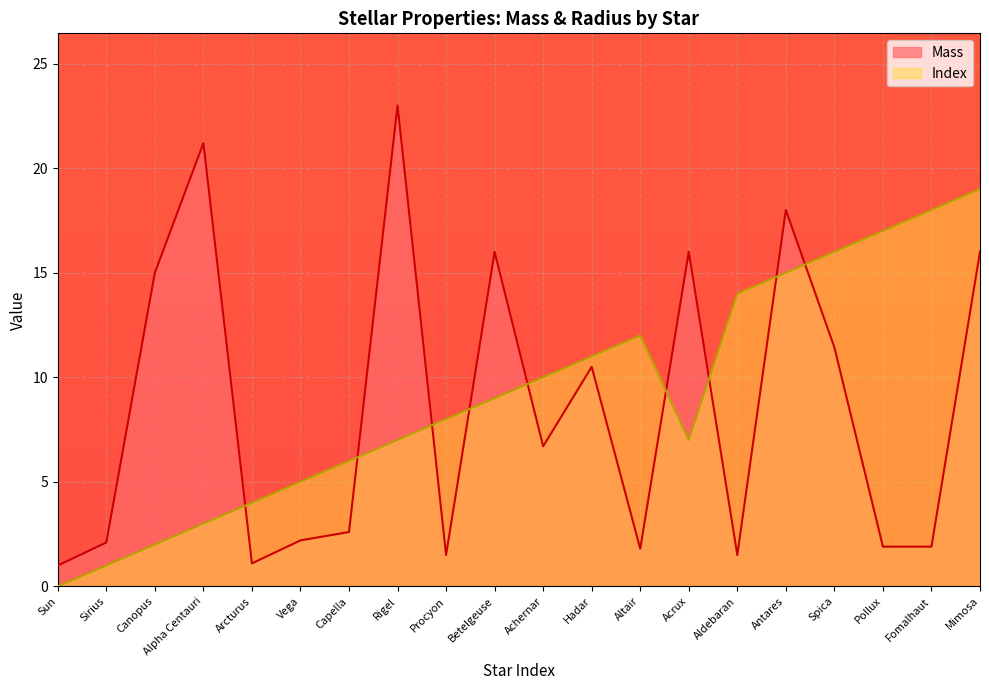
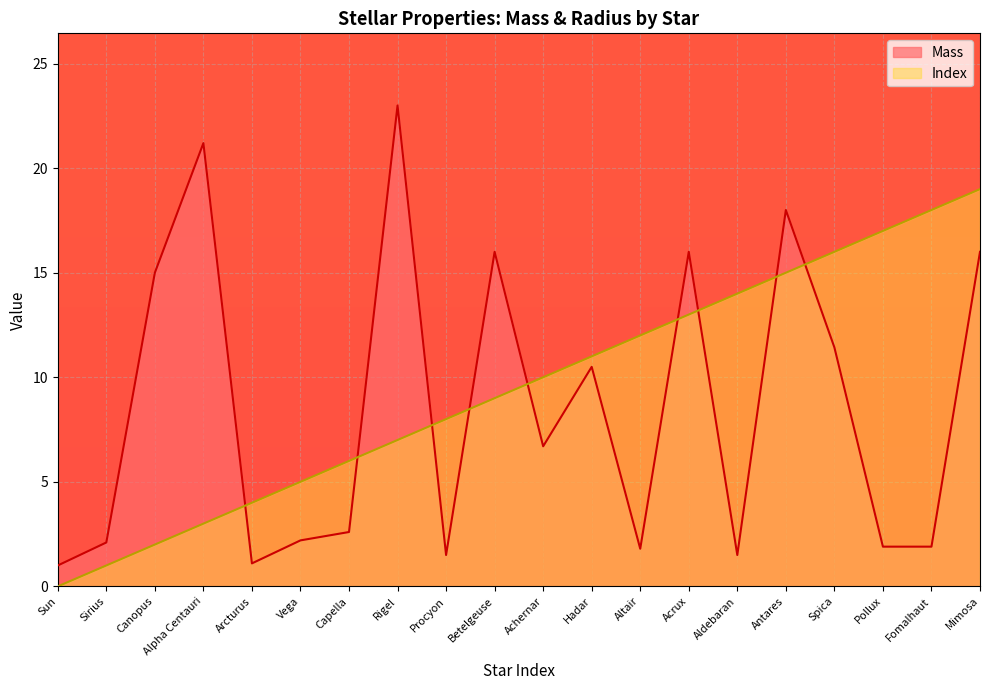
Index, Acrux: 7 -> 13
